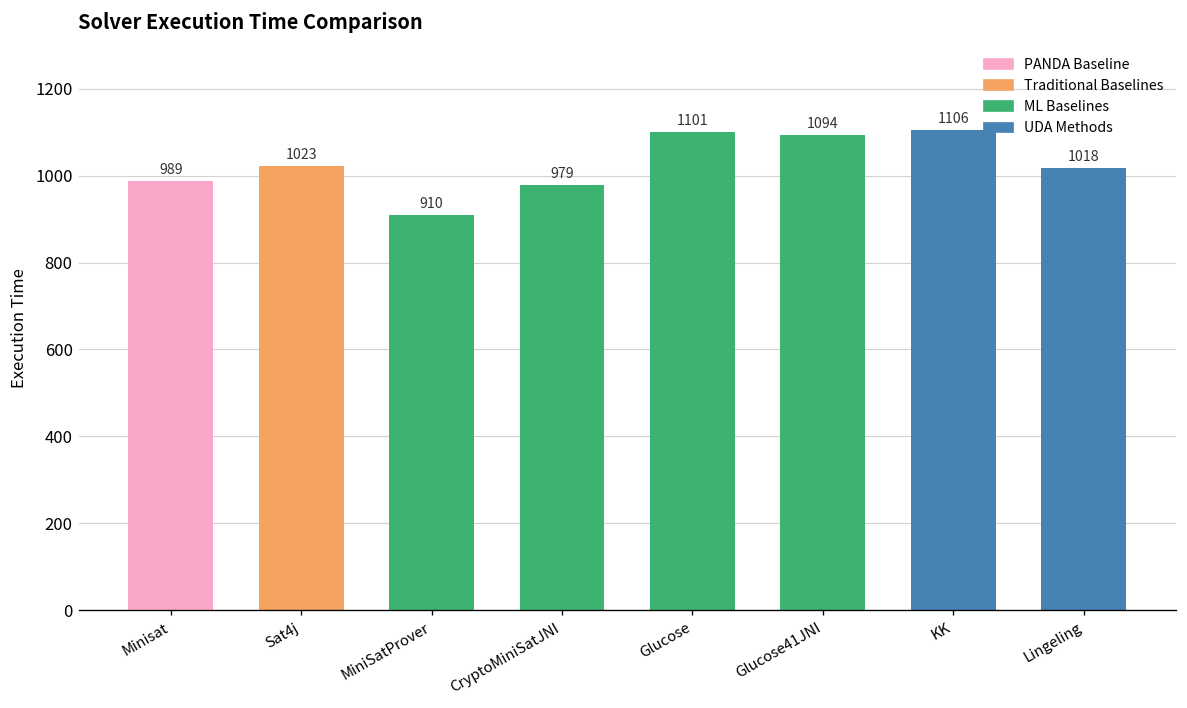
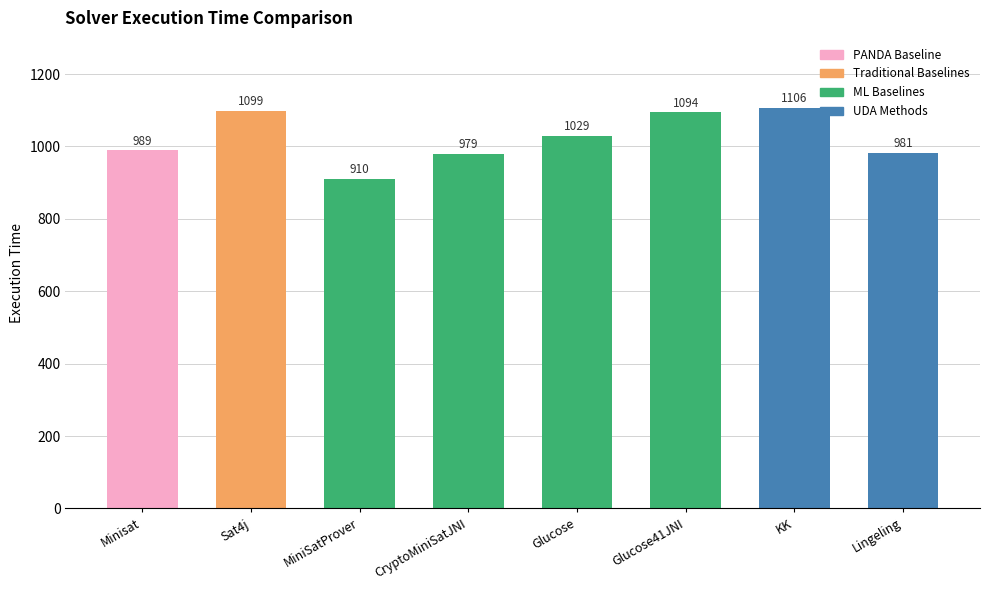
Sat4j: 1023 -> 1099
Glucose: 1101 -> 1029
Lingeling: 1018 -> 981
